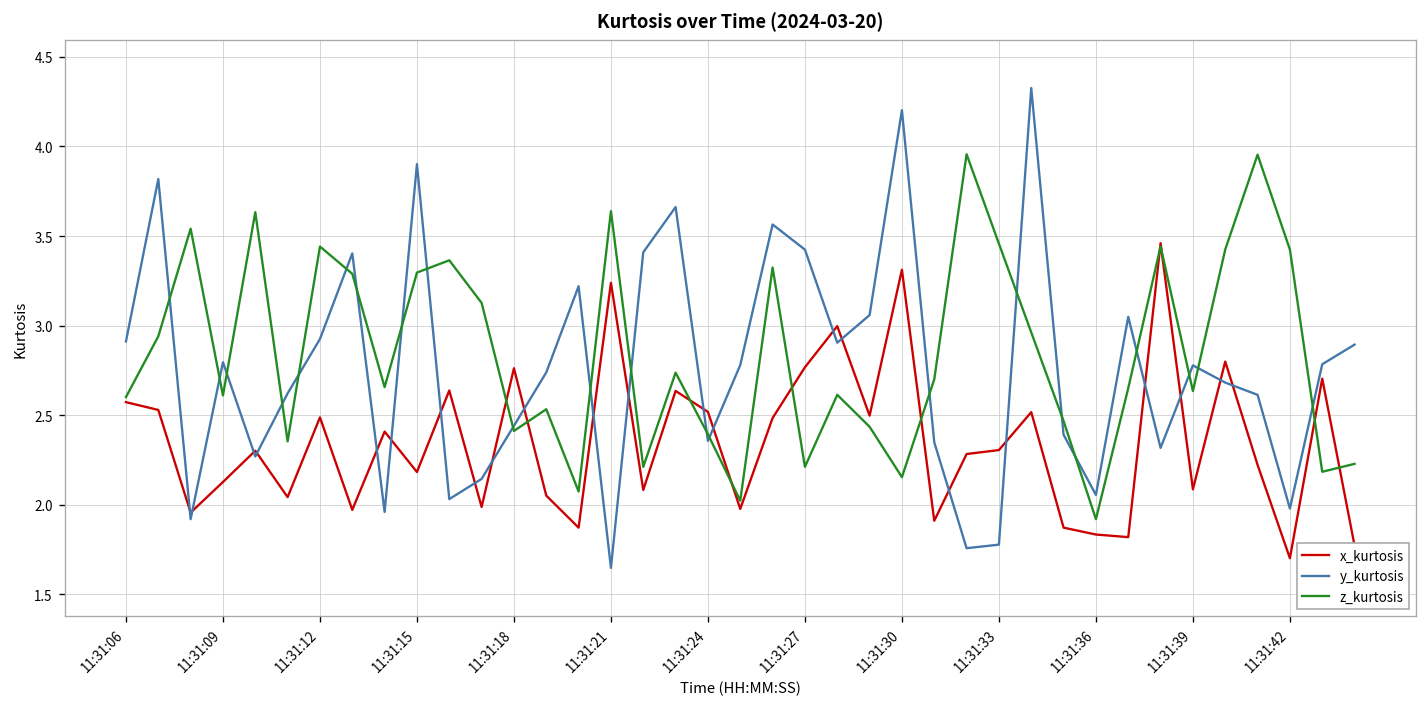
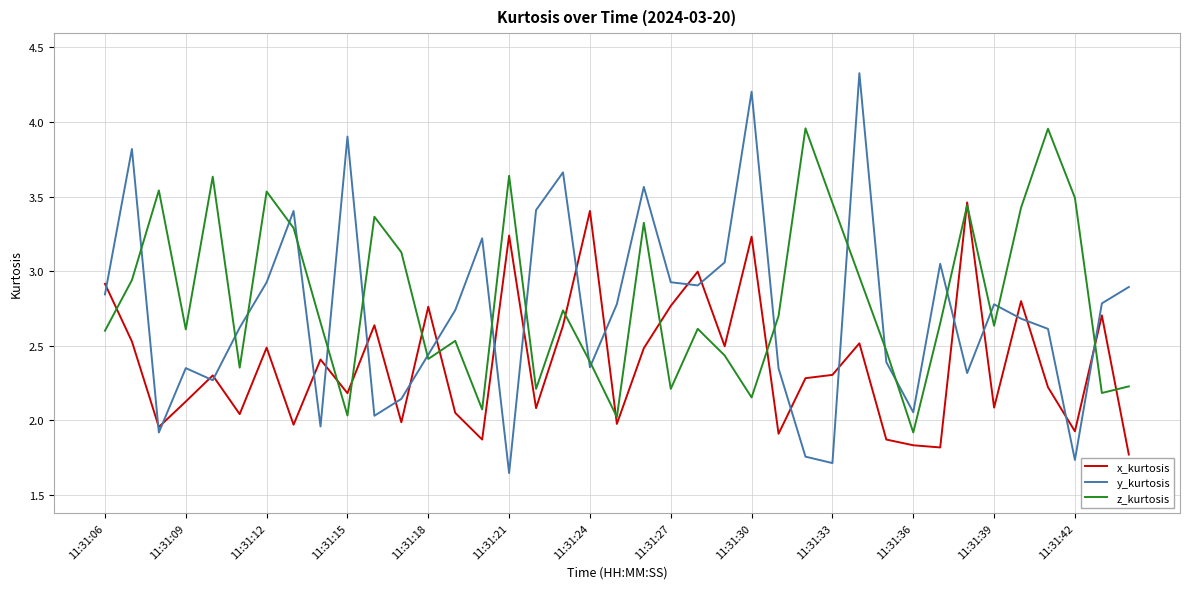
x_kurtosis, 11:31:06: 2.57 -> 2.92
y_kurtosis, 11:31:06: 2.91 -> 2.84
y_kurtosis, 11:31:09: 2.80 -> 2.35
z_kurtosis, 11:31:12: 3.44 -> 3.53
z_kurtosis, 11:31:15: 3.30 -> 2.03
x_kurtosis, 11:31:24: 2.52 -> 3.40
y_kurtosis, 11:31:27: 3.42 -> 2.93
x_kurtosis, 11:31:30: 3.31 -> 3.23
y_kurtosis, 11:31:33: 1.78 -> 1.71
x_kurtosis, 11:31:42: 1.70 -> 1.93
y_kurtosis, 11:31:42: 1.98 -> 1.74
z_kurtosis, 11:31:42: 3.42 -> 3.49
